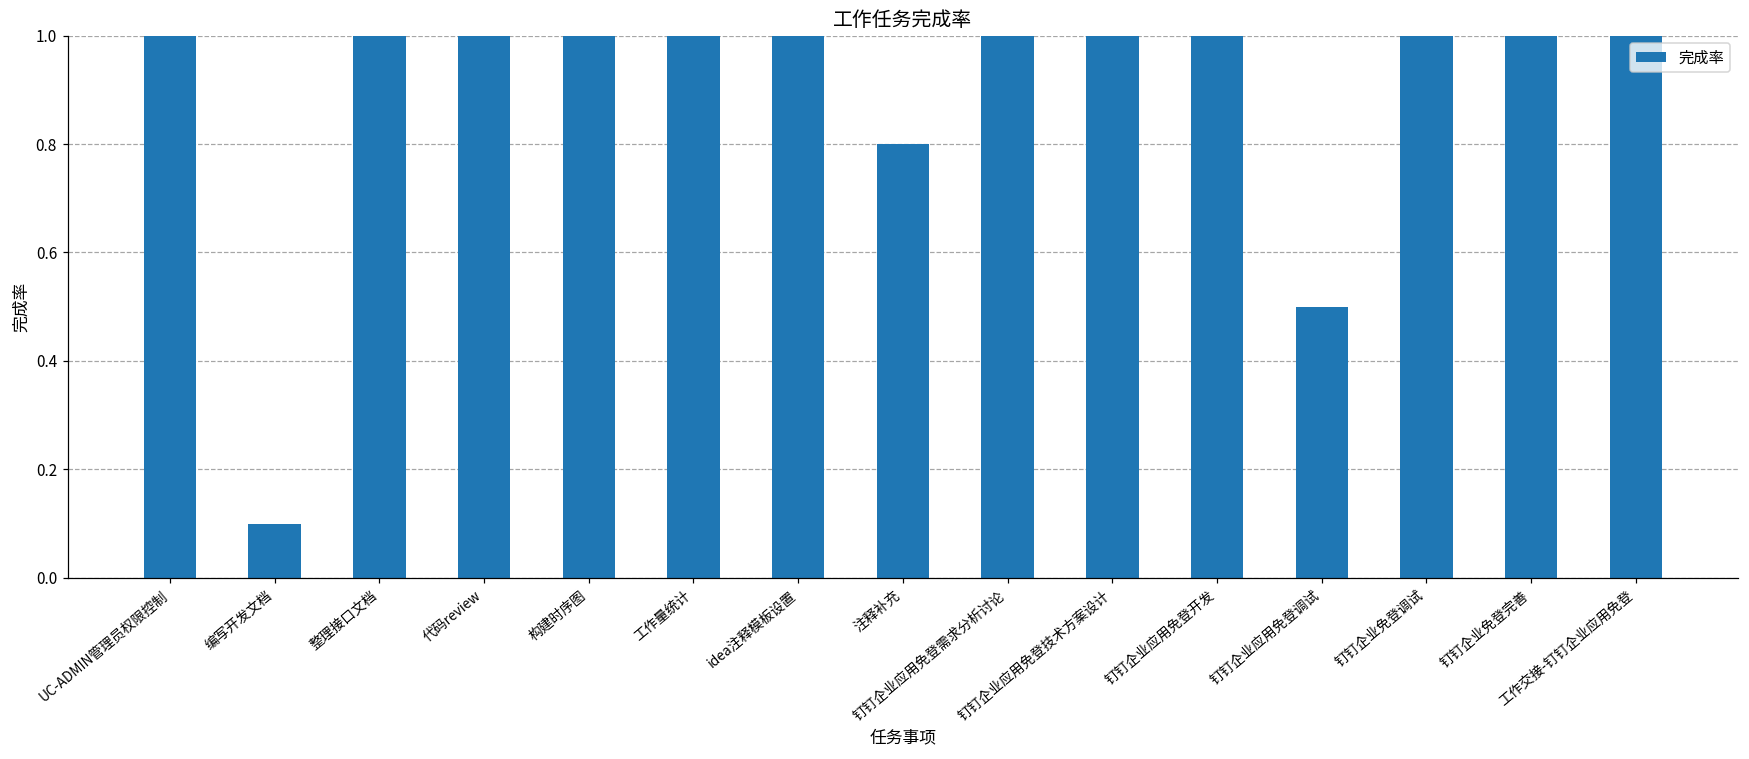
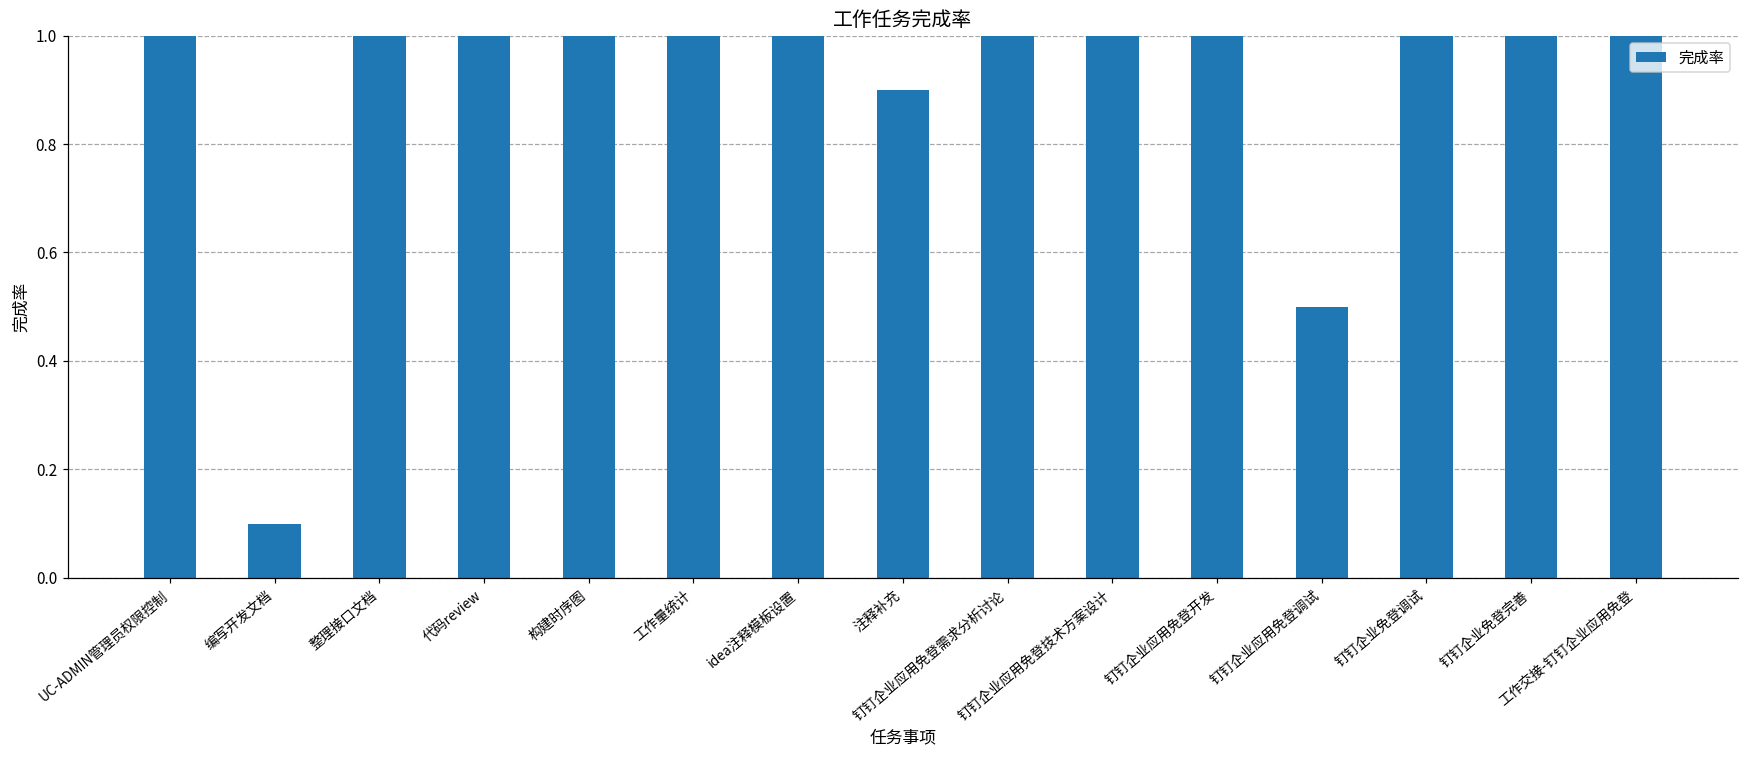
注释补充: 0.8 -> 0.9
